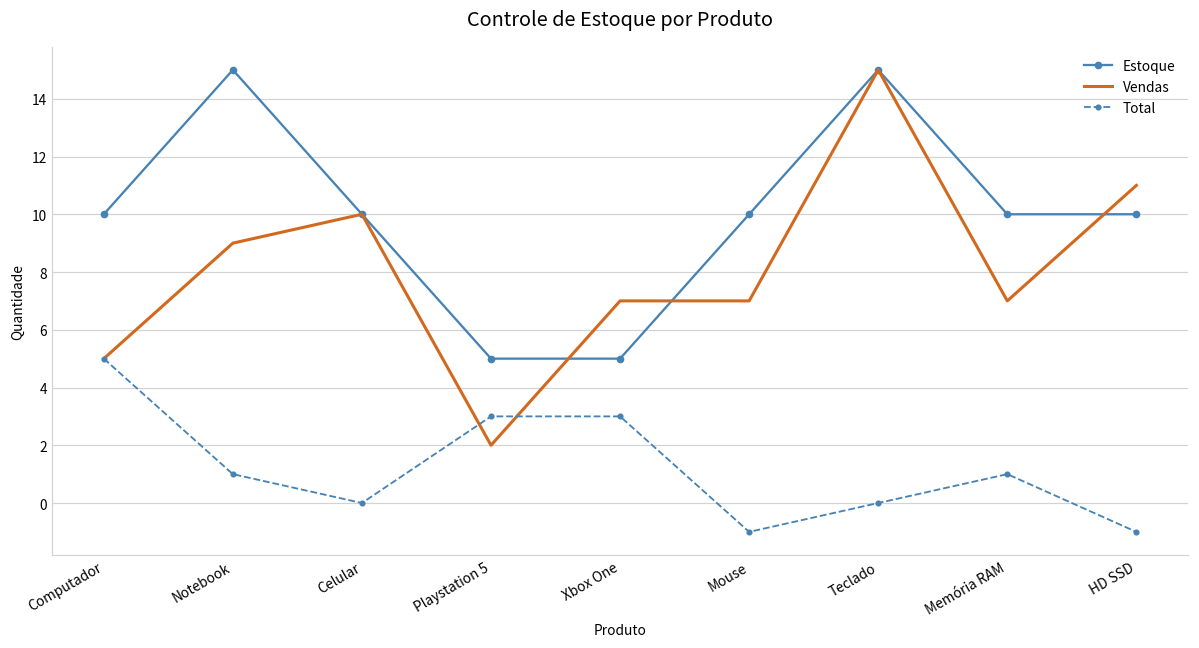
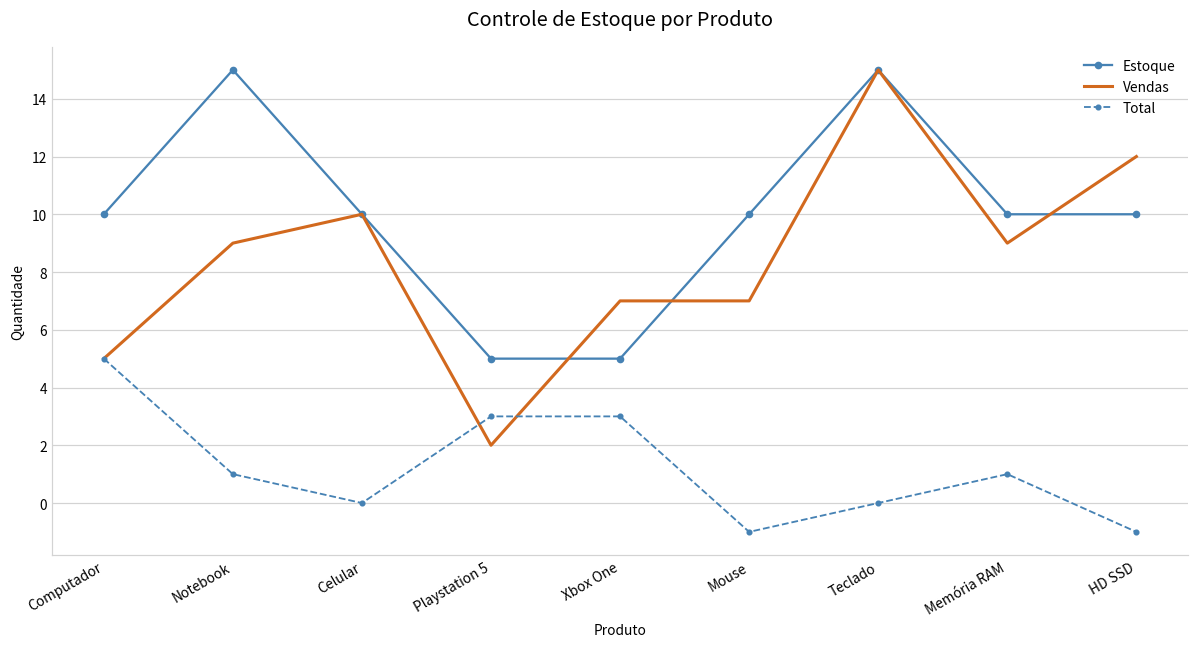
Vendas, Memória RAM: 7 -> 9
Vendas, HD SSD: 11 -> 12
